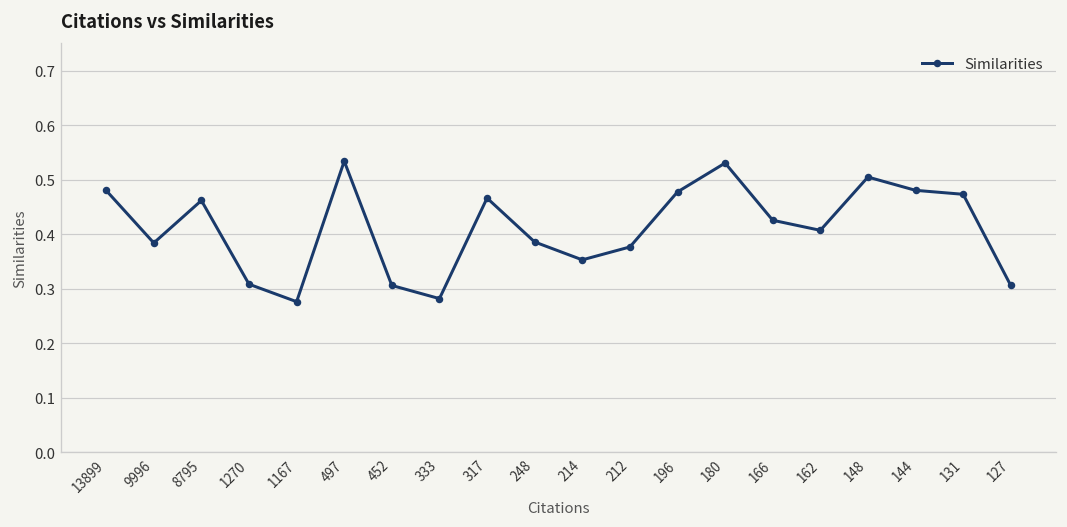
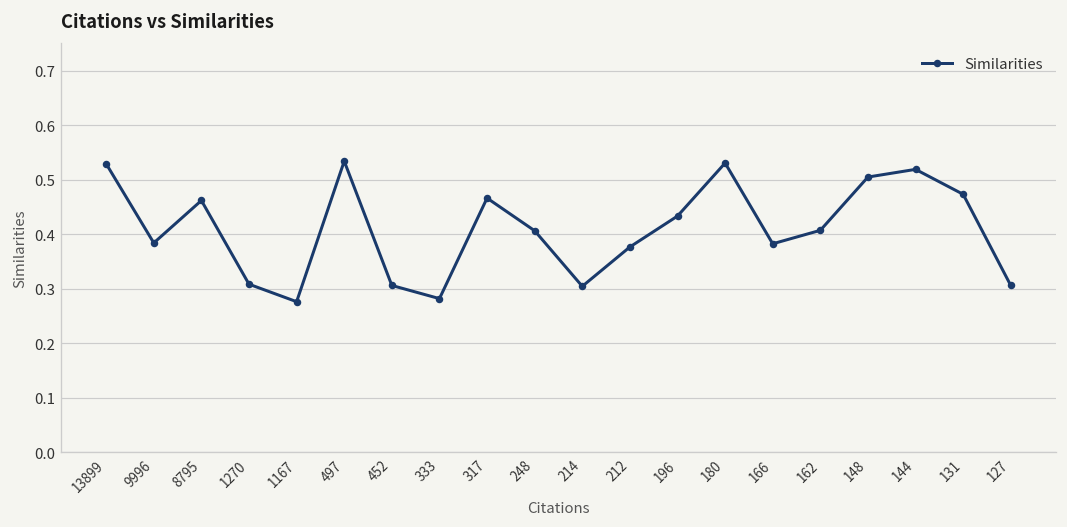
13899: 0.48 -> 0.53
248: 0.39 -> 0.41
214: 0.35 -> 0.30
196: 0.48 -> 0.43
166: 0.43 -> 0.38
144: 0.48 -> 0.52
